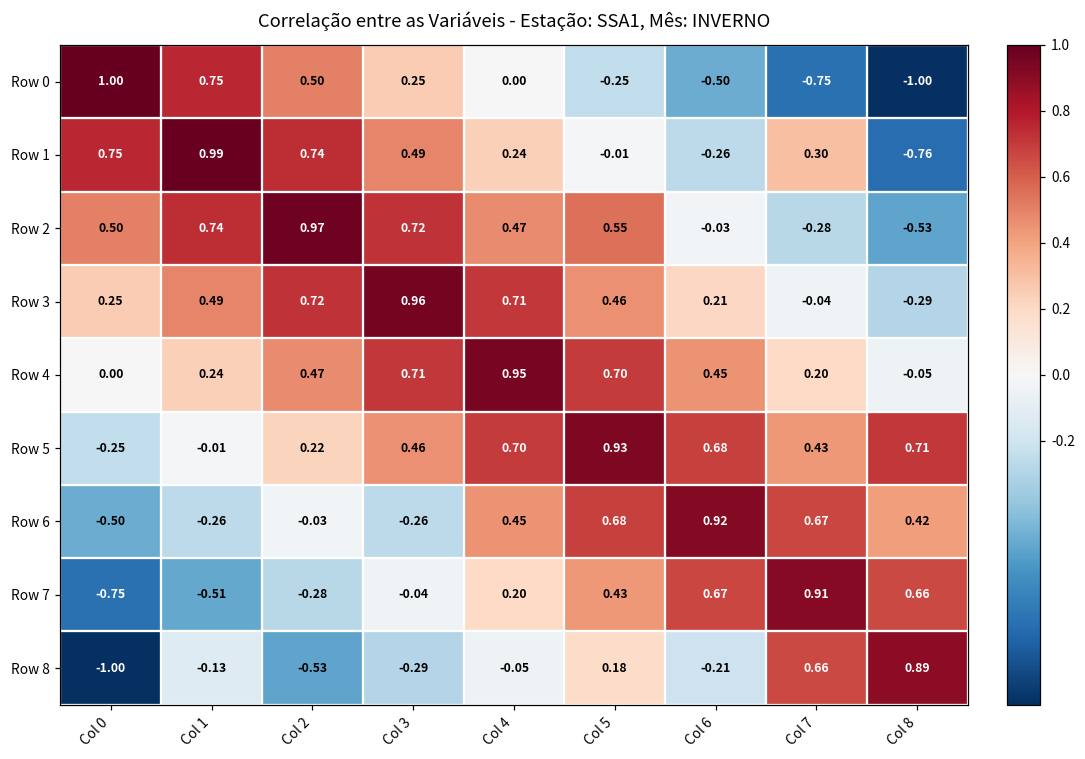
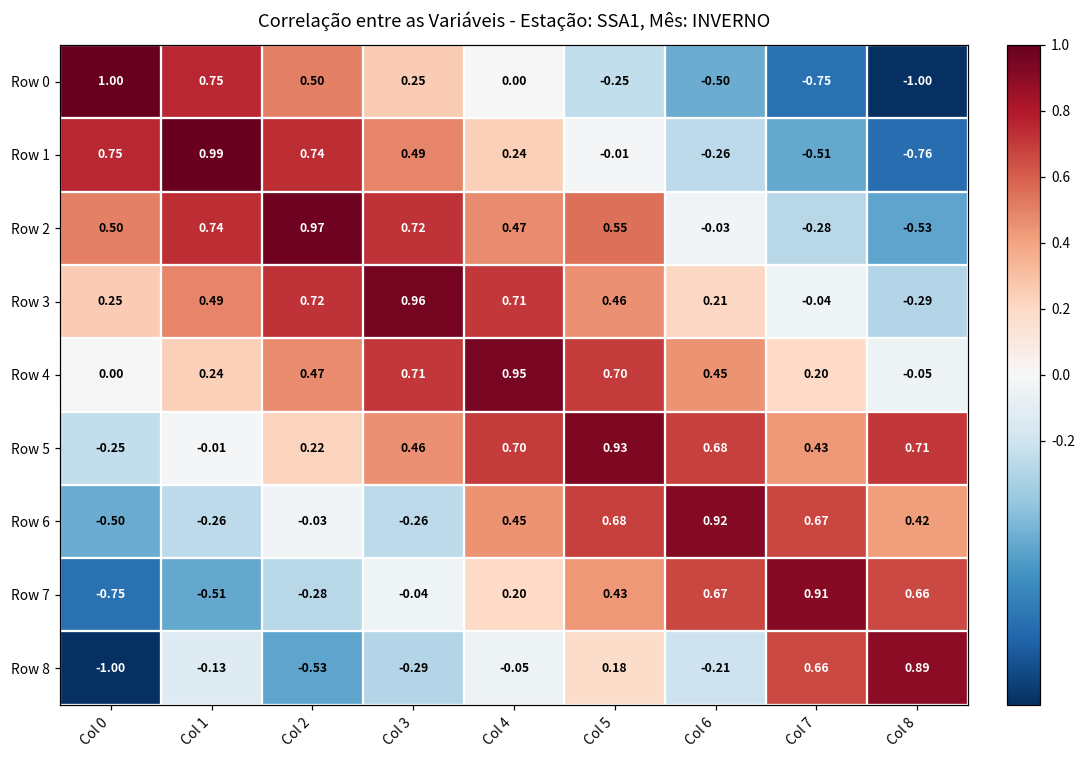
Row 1, Col 7: 0.30 -> -0.51
